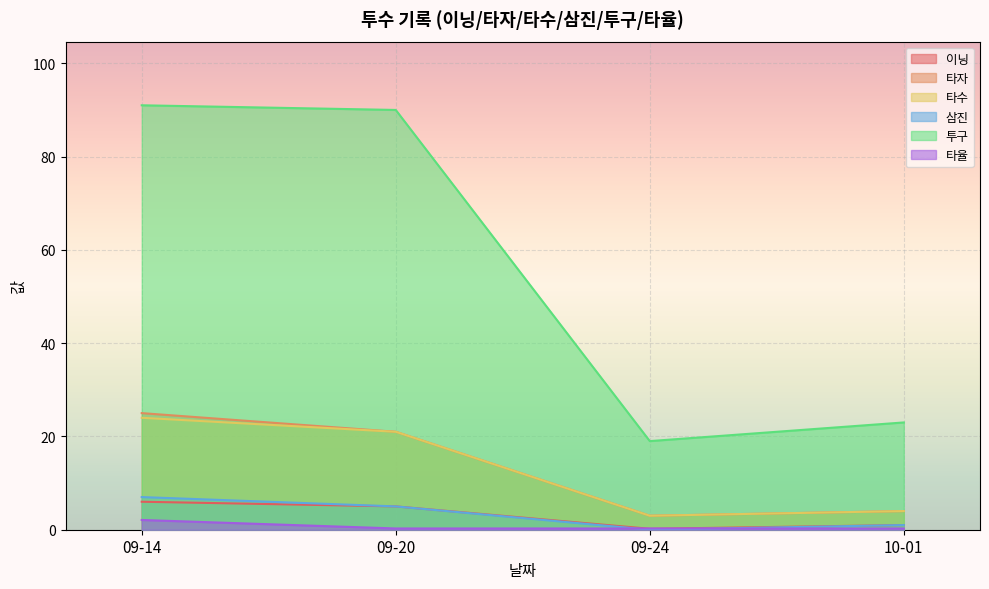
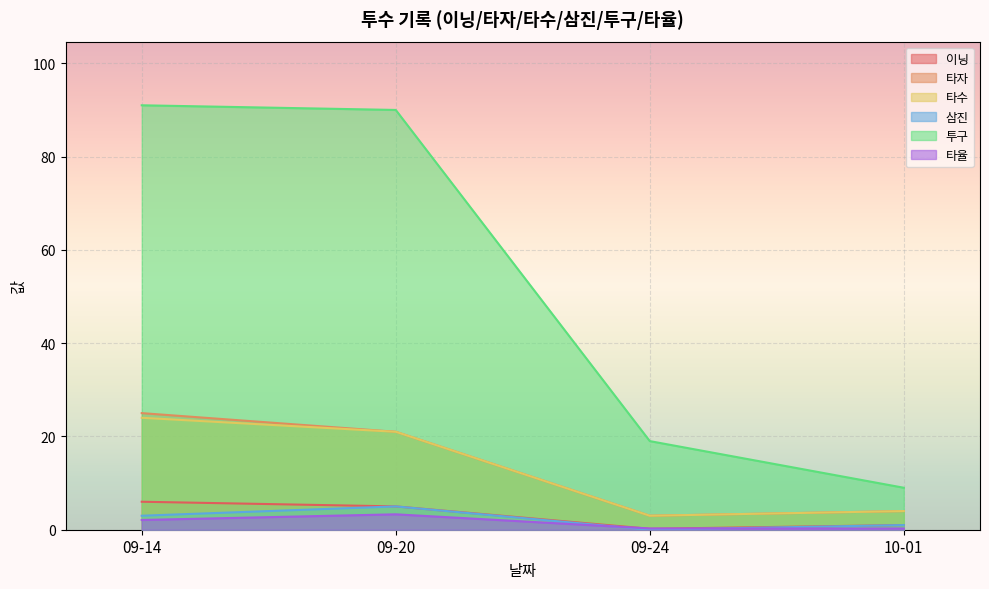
삼진, 09-14: 7 -> 3
타율, 09-20: 0 -> 3
투구, 10-01: 23 -> 9
